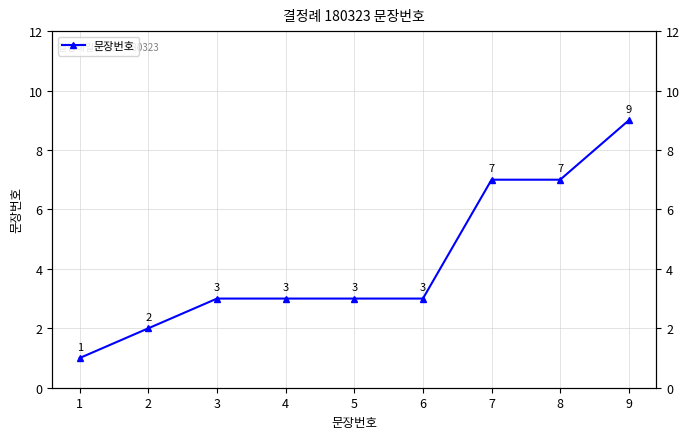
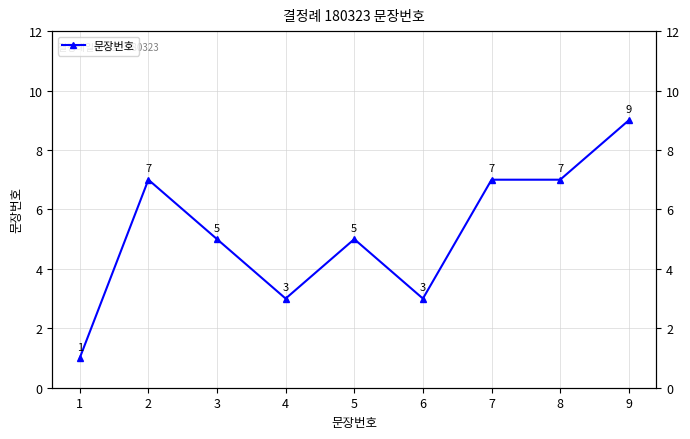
2: 2 -> 7
3: 3 -> 5
5: 3 -> 5
